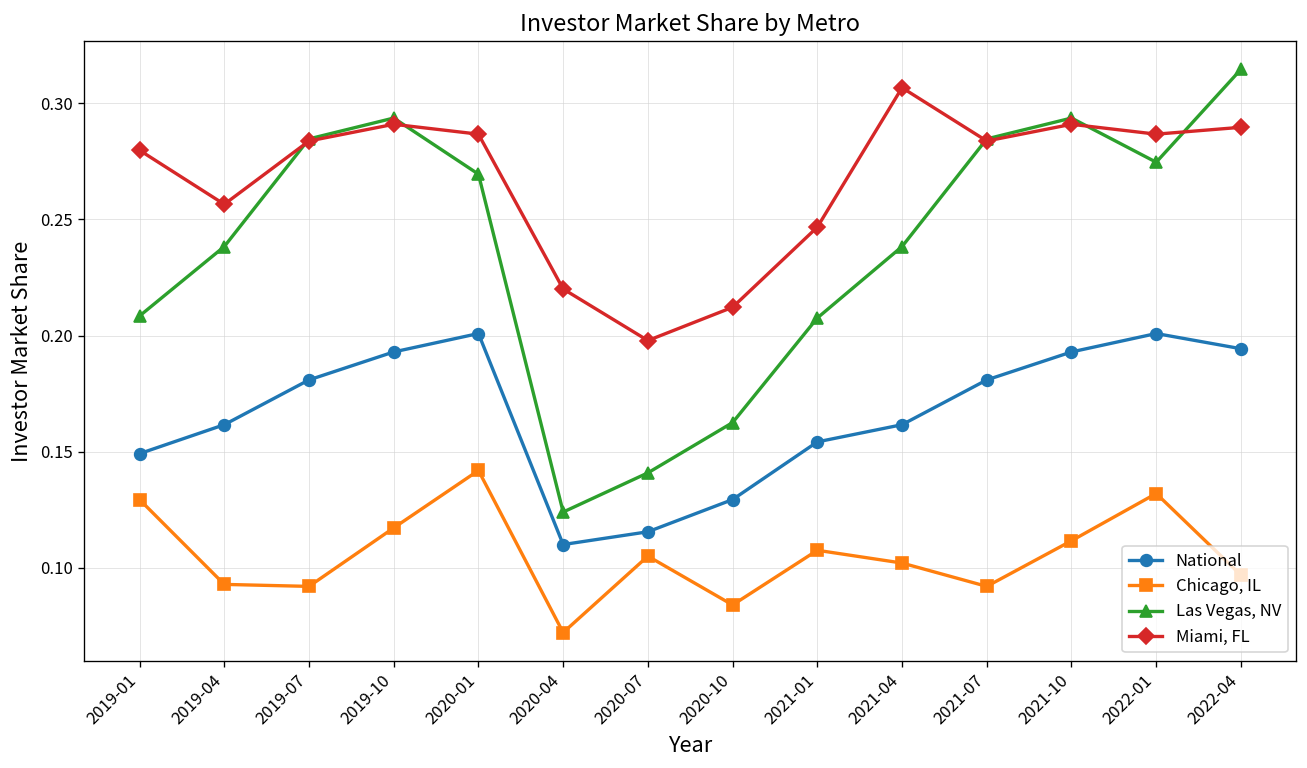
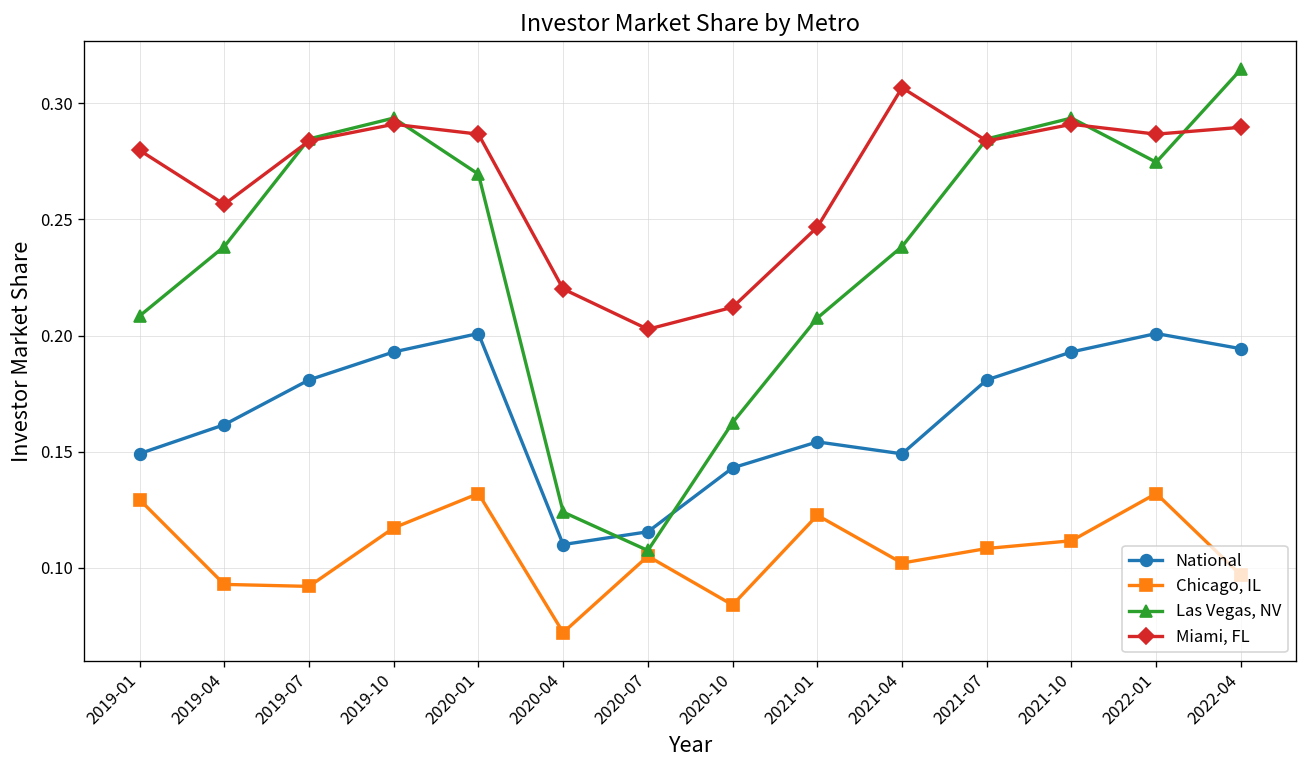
Chicago, IL, 2020-01: 0.142 -> 0.132
Las Vegas, NV, 2020-07: 0.141 -> 0.107
Miami, FL, 2020-07: 0.198 -> 0.203
National, 2020-10: 0.129 -> 0.143
Chicago, IL, 2021-01: 0.108 -> 0.123
National, 2021-04: 0.162 -> 0.149
Chicago, IL, 2021-07: 0.092 -> 0.108
